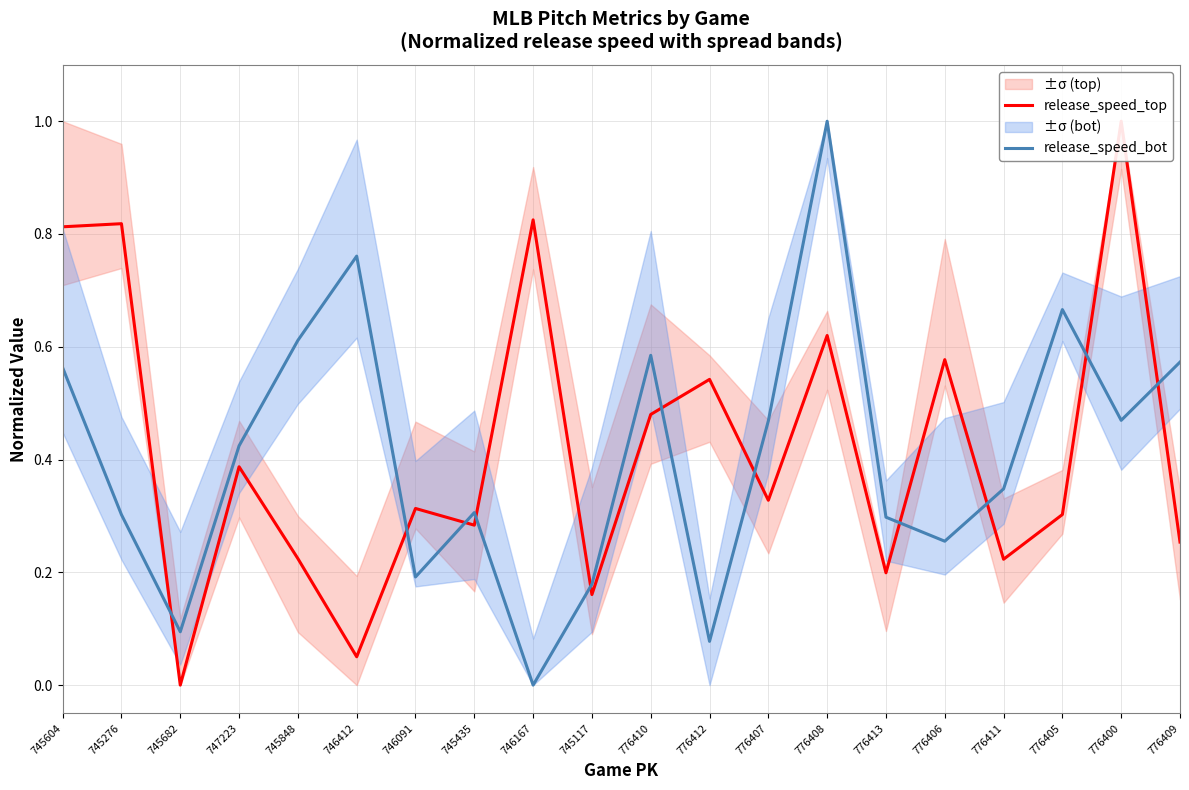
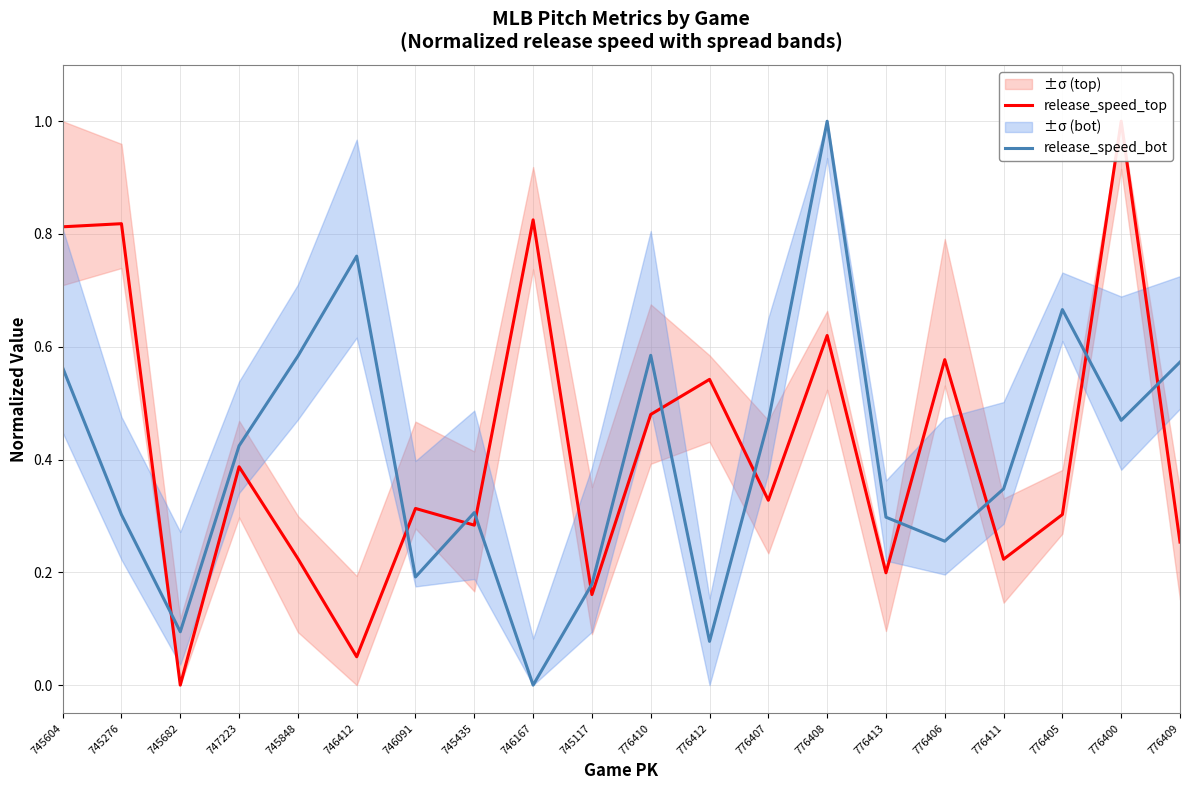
release_speed_bot, 745848: 0.61 -> 0.58
